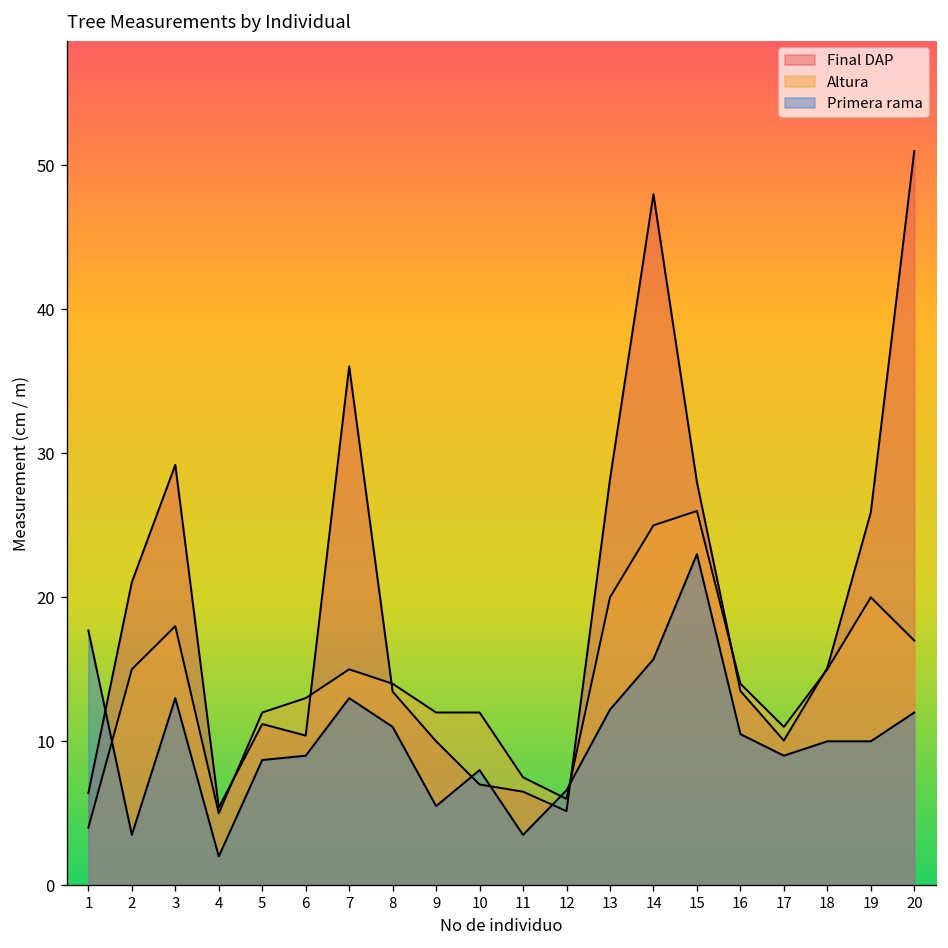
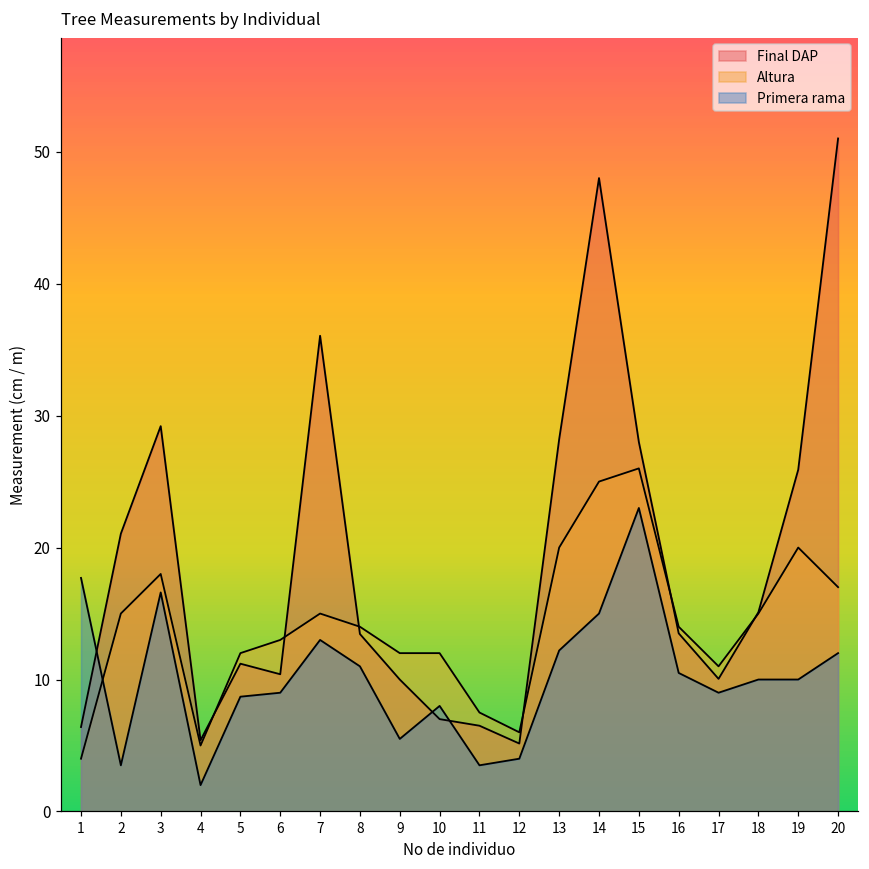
Primera rama, 3: 13.0 -> 16.6
Primera rama, 12: 6.6 -> 4.0
Primera rama, 14: 15.7 -> 15.0
